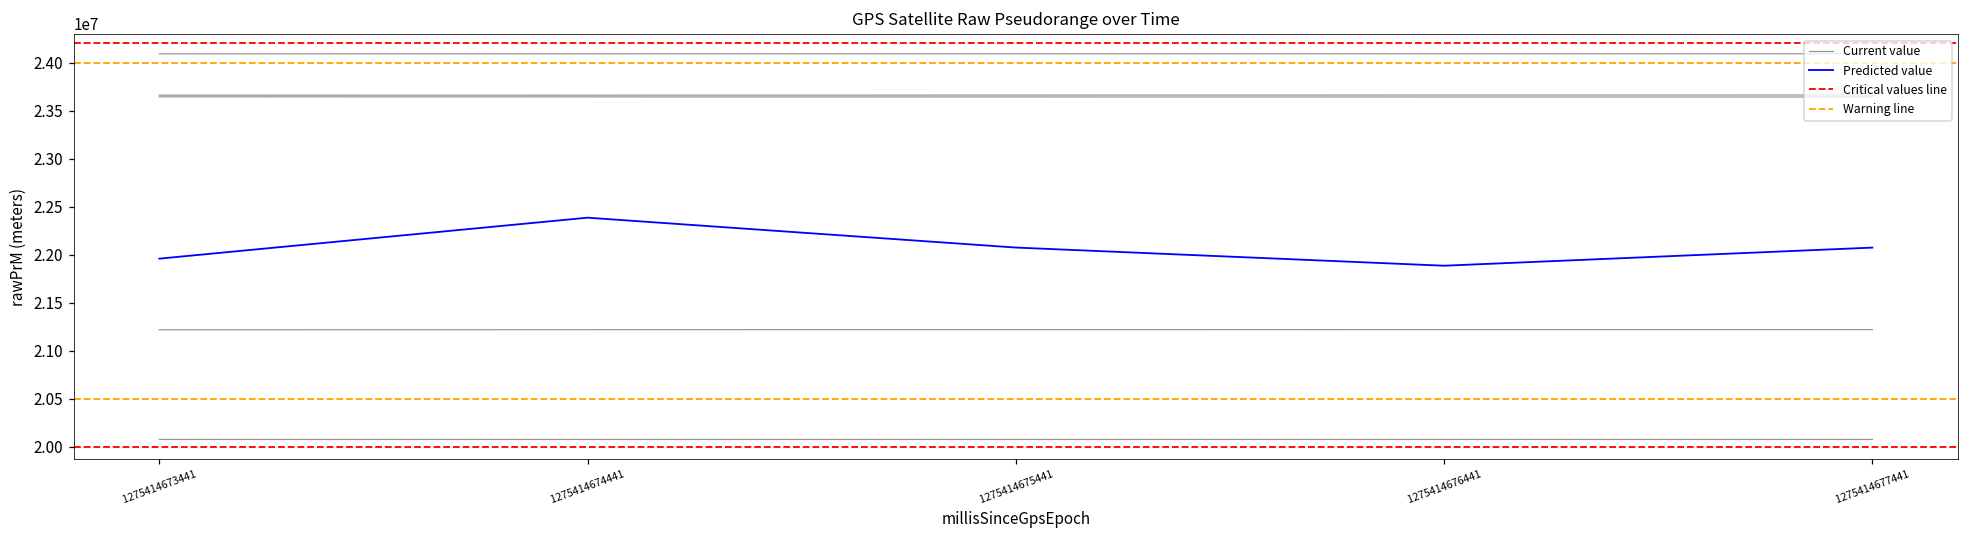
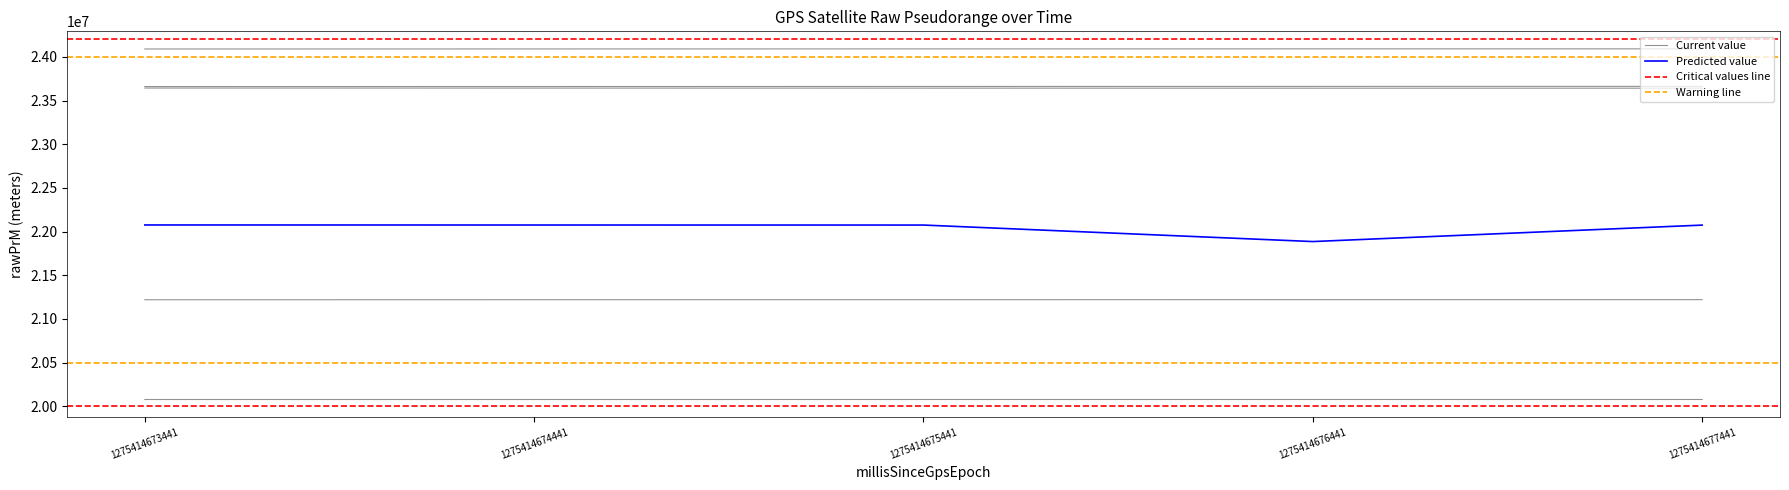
Predicted value, 1275414673441: 22000000 -> 22100000
Predicted value, 1275414674441: 22400000 -> 22100000
